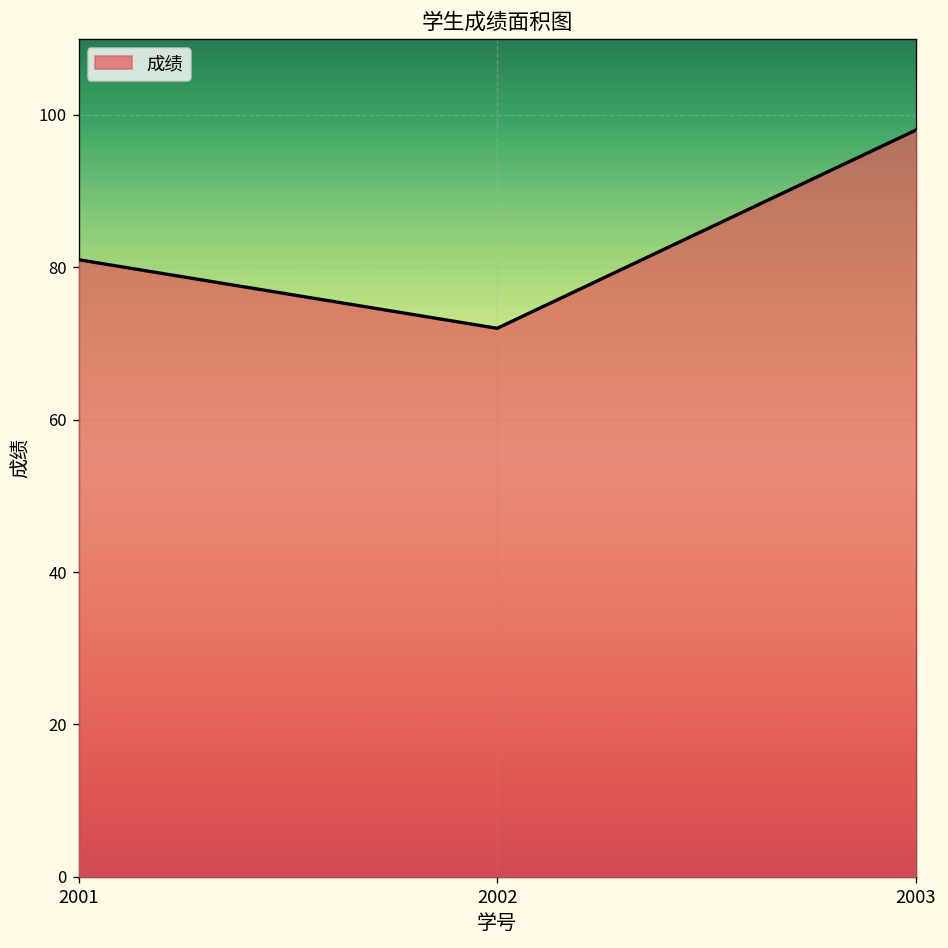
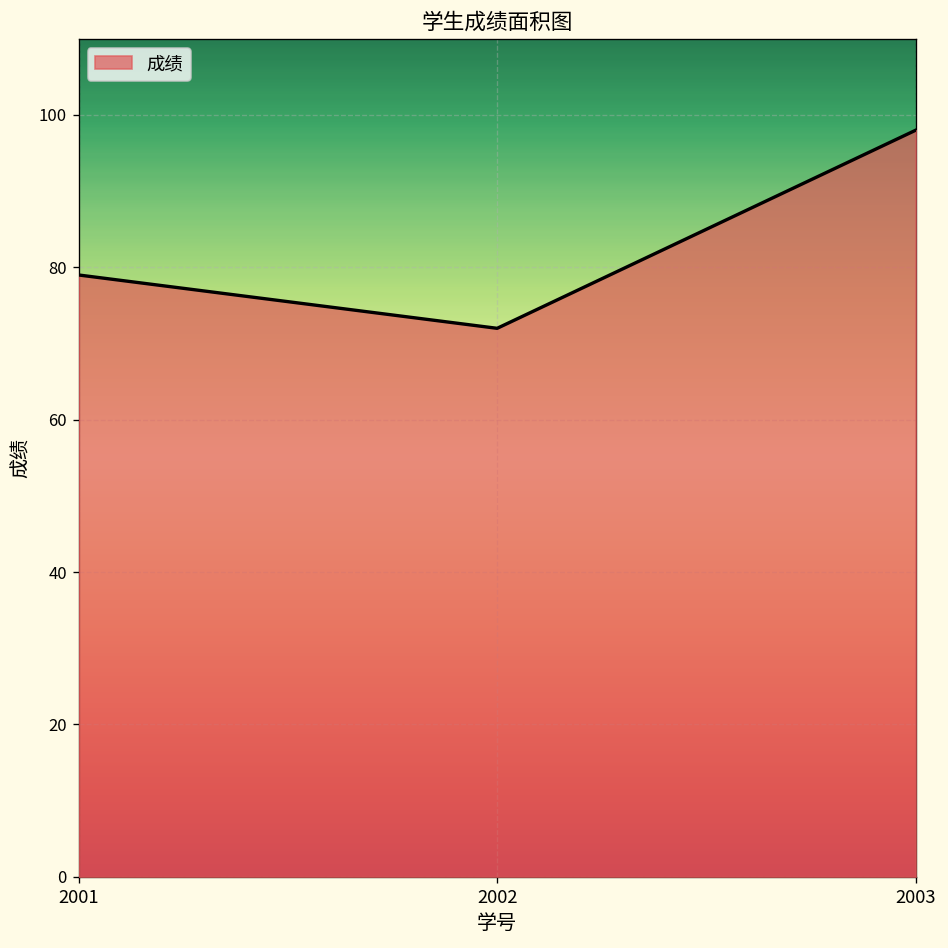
2001: 81 -> 79
